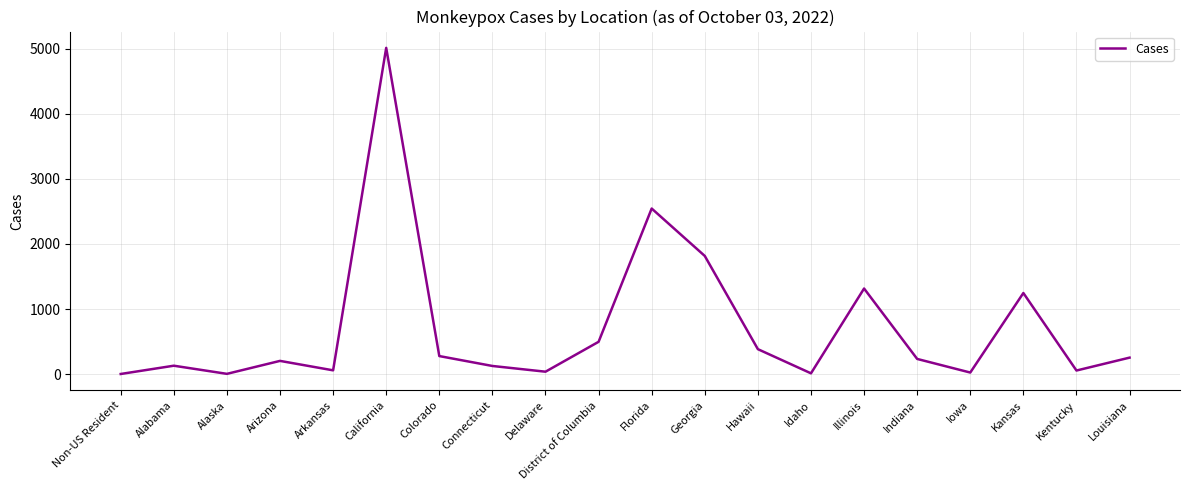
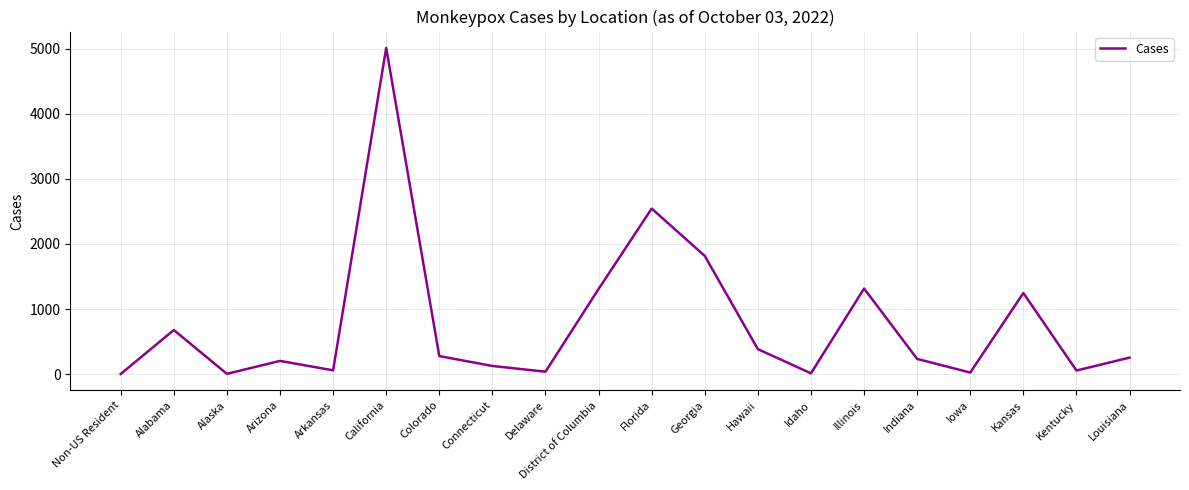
Alabama: 100 -> 700
District of Columbia: 500 -> 1300
